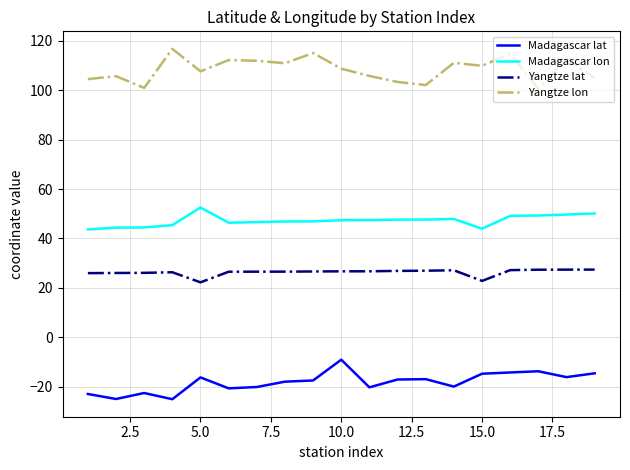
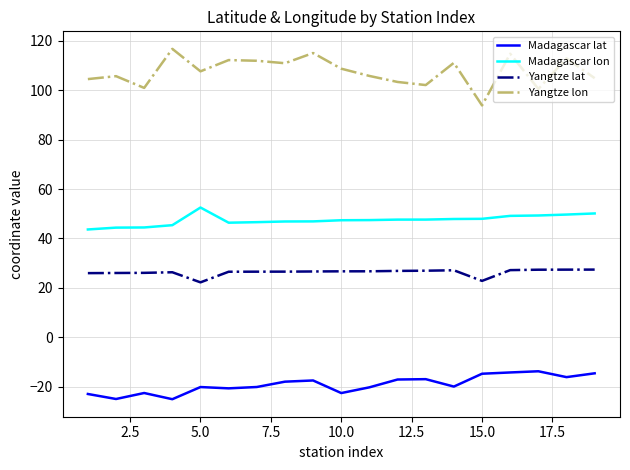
Madagascar lat, 5.0: -16 -> -20
Madagascar lat, 10.0: -9 -> -23
Madagascar lon, 15.0: 44 -> 48
Yangtze lon, 15.0: 110 -> 94
